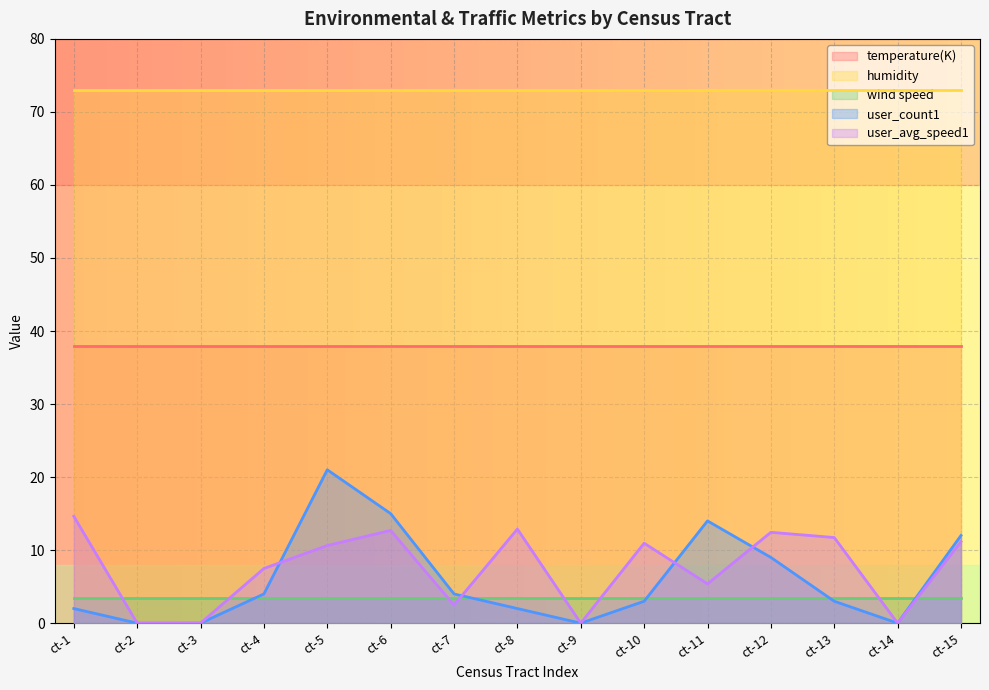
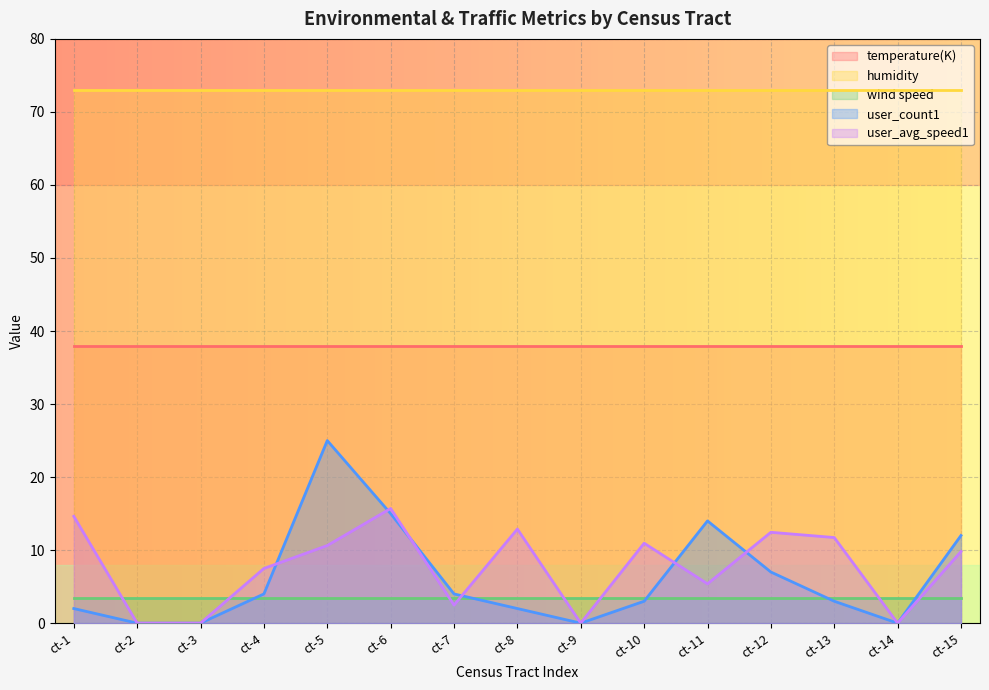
user_count1, ct-5: 21 -> 25
user_avg_speed1, ct-6: 13 -> 16
user_count1, ct-12: 9 -> 7
user_avg_speed1, ct-15: 11 -> 10
